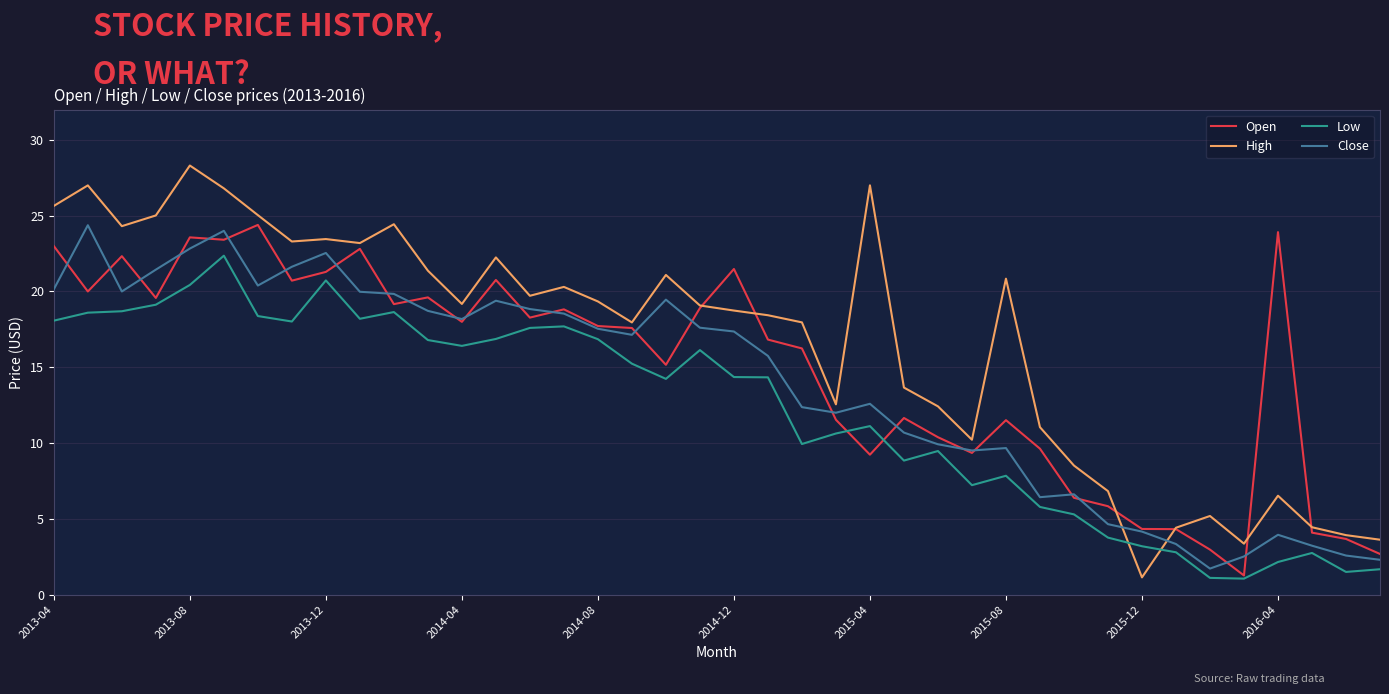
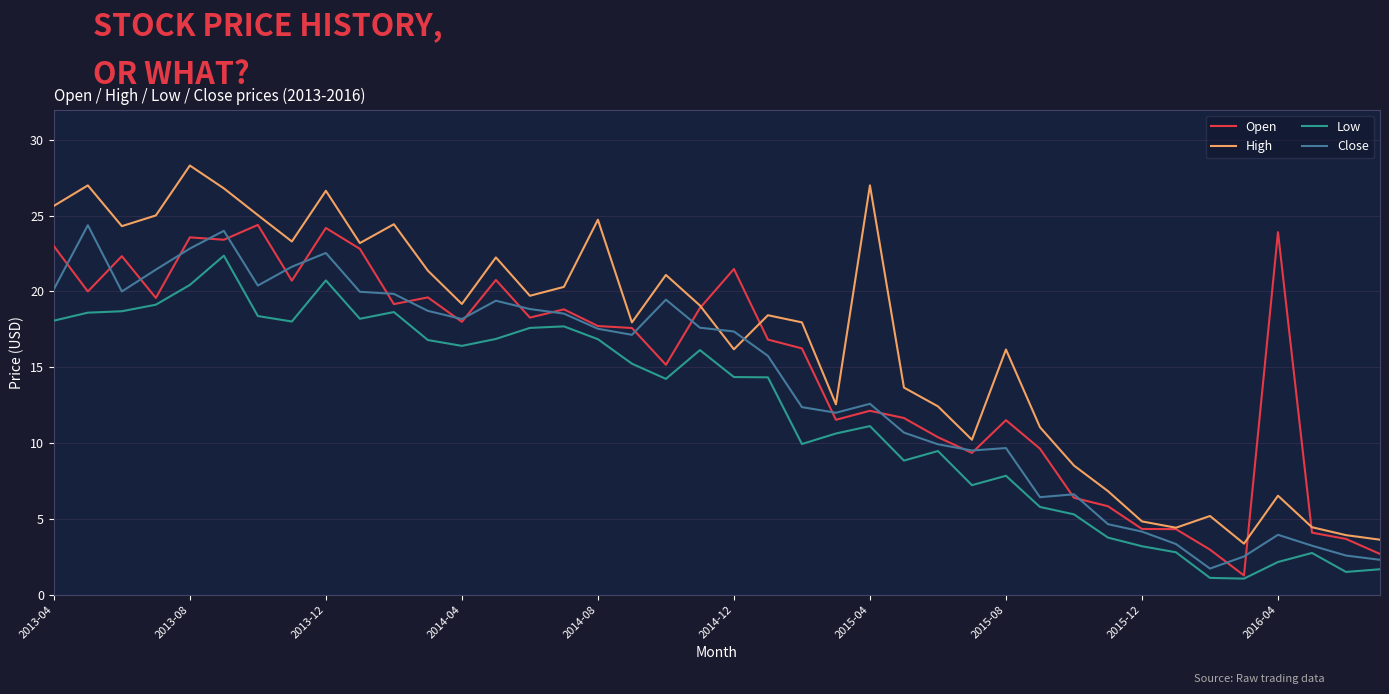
Open, 2013-12: 21.3 -> 24.2
High, 2013-12: 23.5 -> 26.6
High, 2014-08: 19.3 -> 24.7
High, 2014-12: 18.7 -> 16.2
Open, 2015-04: 9.2 -> 12.1
High, 2015-08: 20.8 -> 16.2
High, 2015-12: 1.1 -> 4.8
